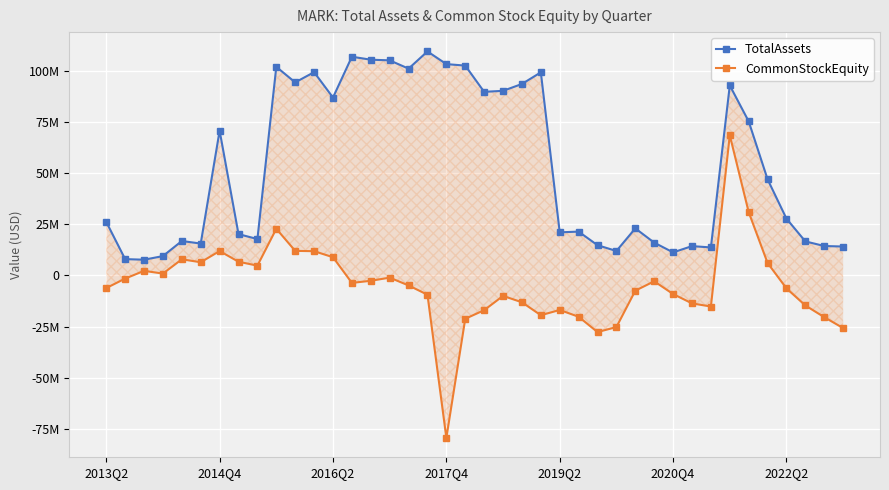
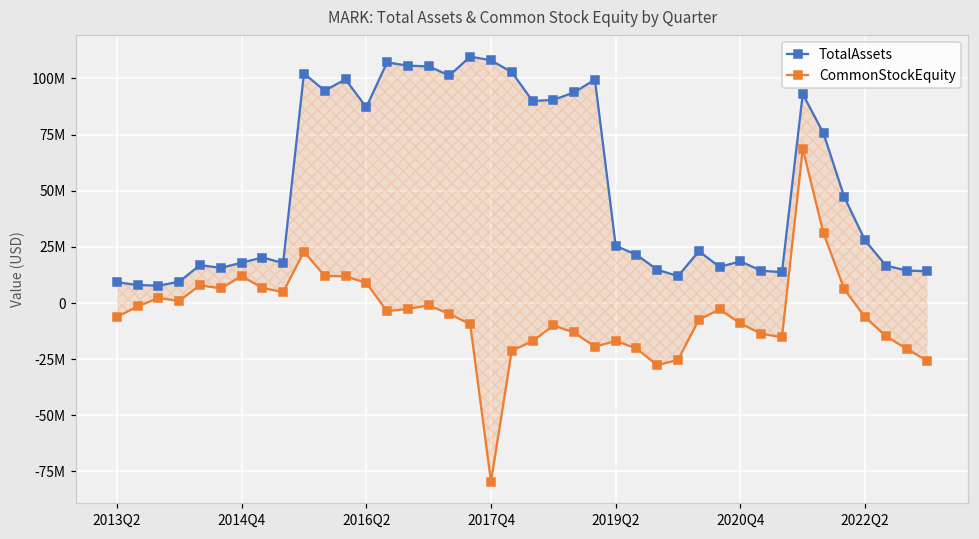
TotalAssets, 2013Q2: 26000000 -> 9000000
TotalAssets, 2014Q4: 71000000 -> 18000000
TotalAssets, 2017Q4: 104000000 -> 108000000
TotalAssets, 2019Q2: 21000000 -> 25000000
TotalAssets, 2020Q4: 11000000 -> 19000000
